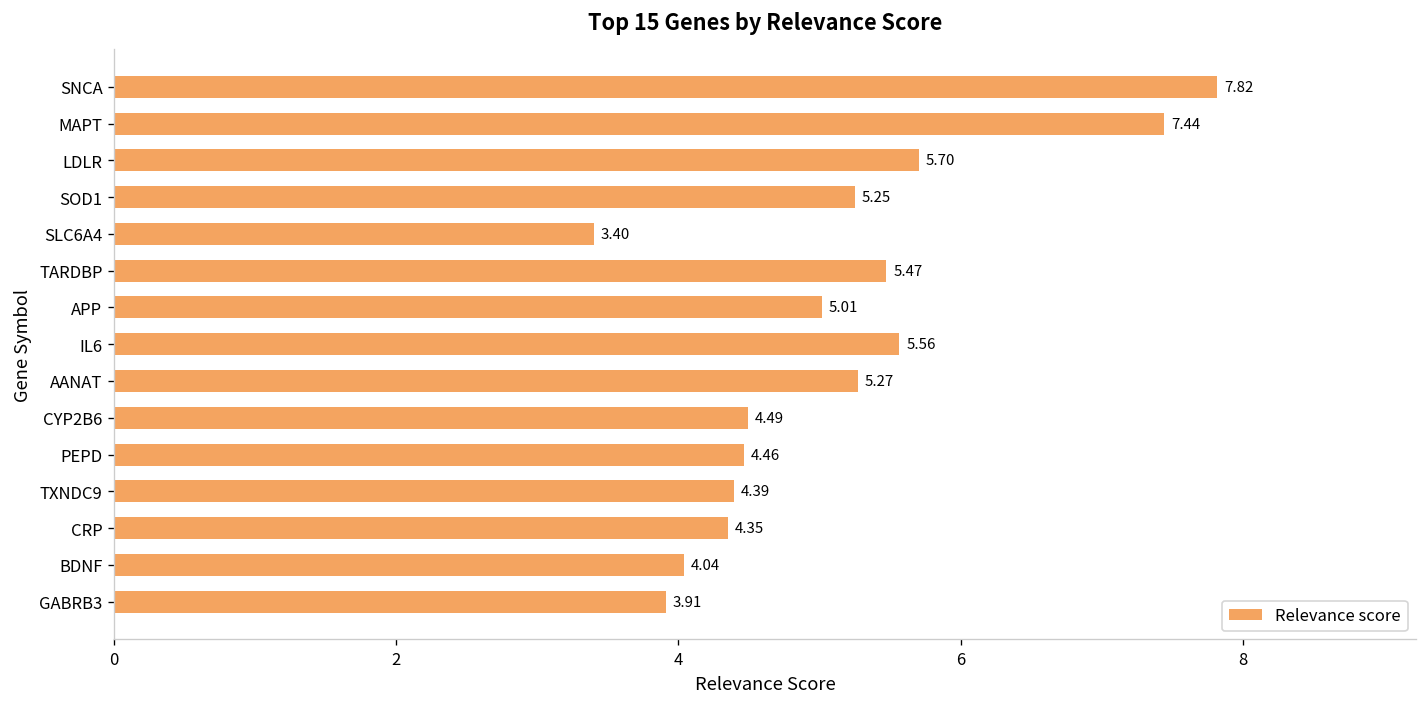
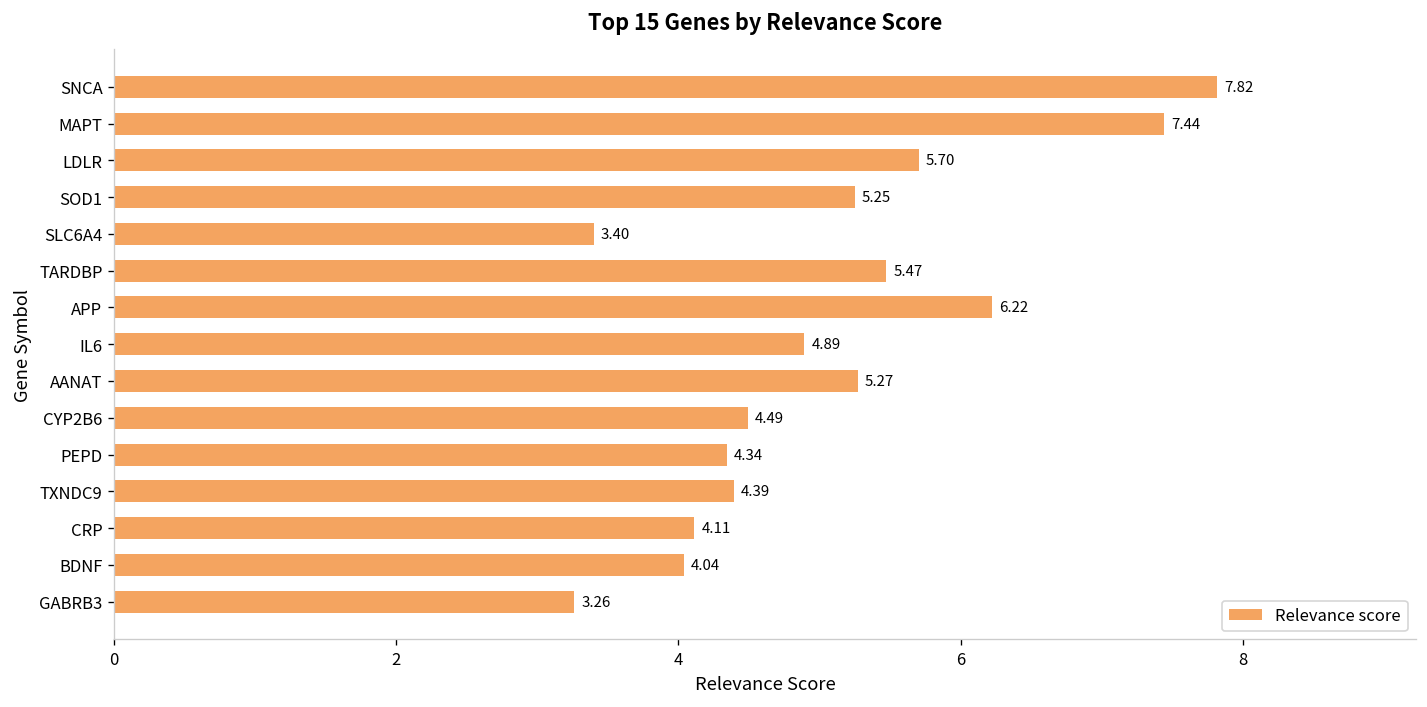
APP: 5.01 -> 6.22
IL6: 5.56 -> 4.89
PEPD: 4.46 -> 4.34
CRP: 4.35 -> 4.11
GABRB3: 3.91 -> 3.26
